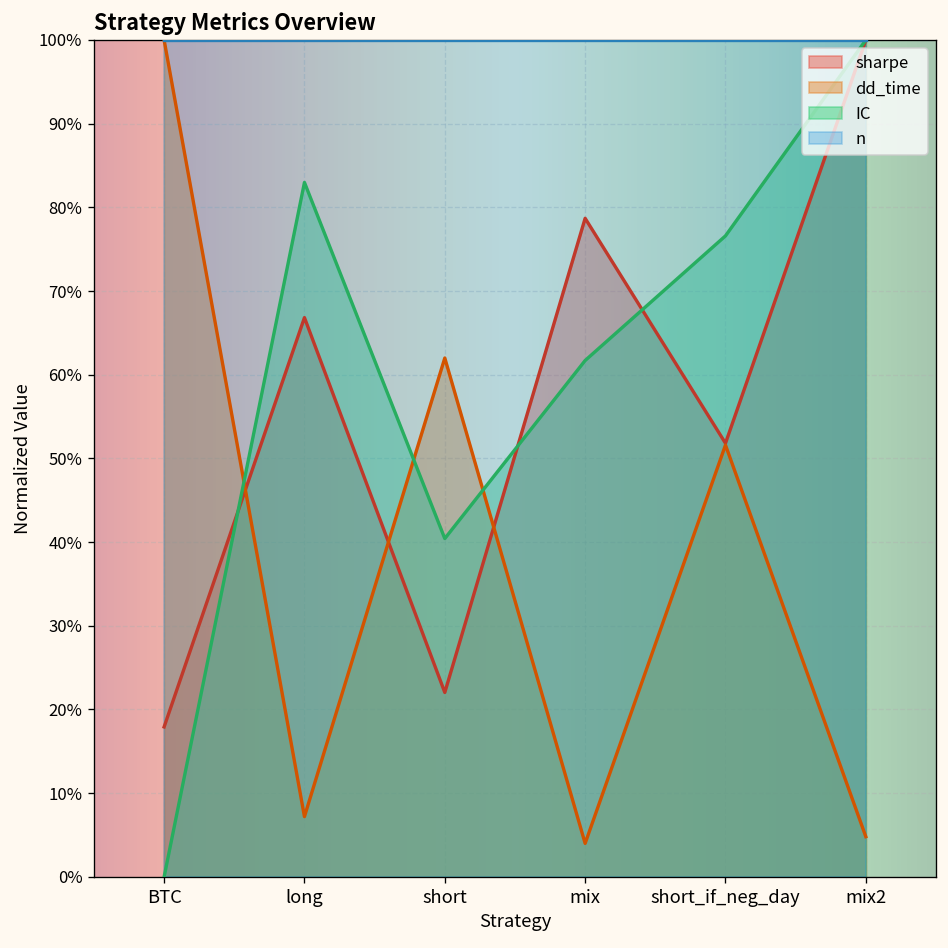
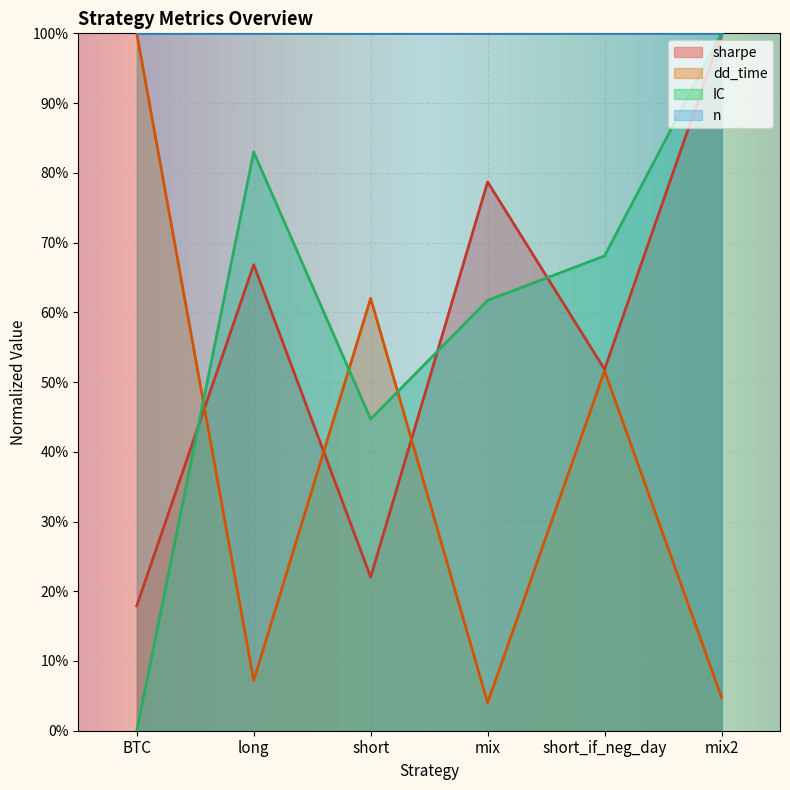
IC, short: 40% -> 45%
IC, short_if_neg_day: 77% -> 68%
